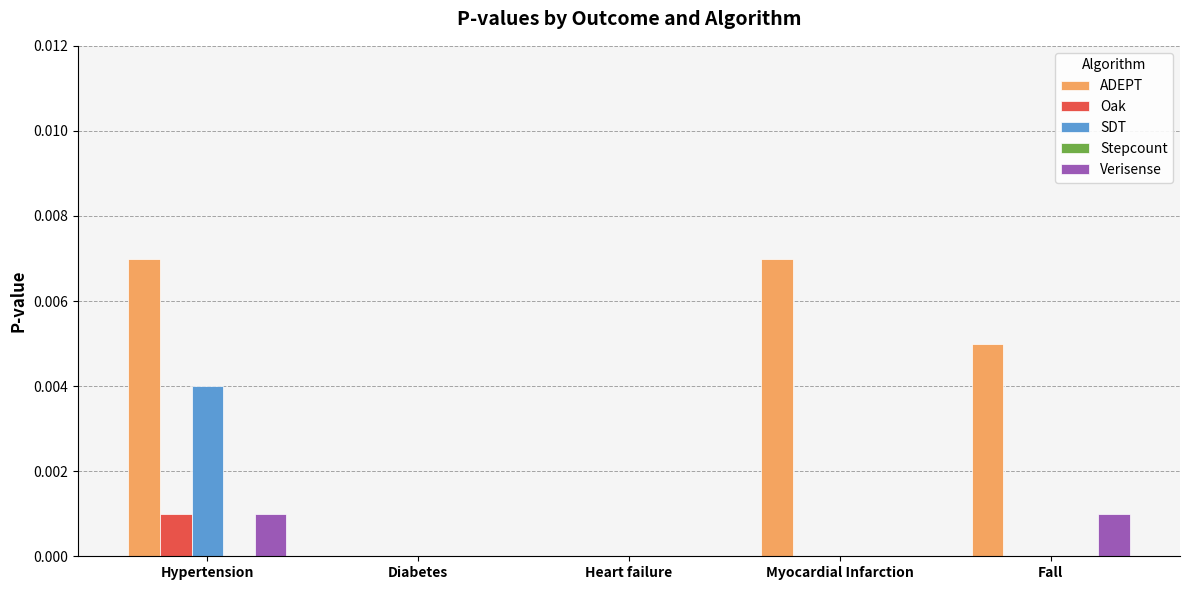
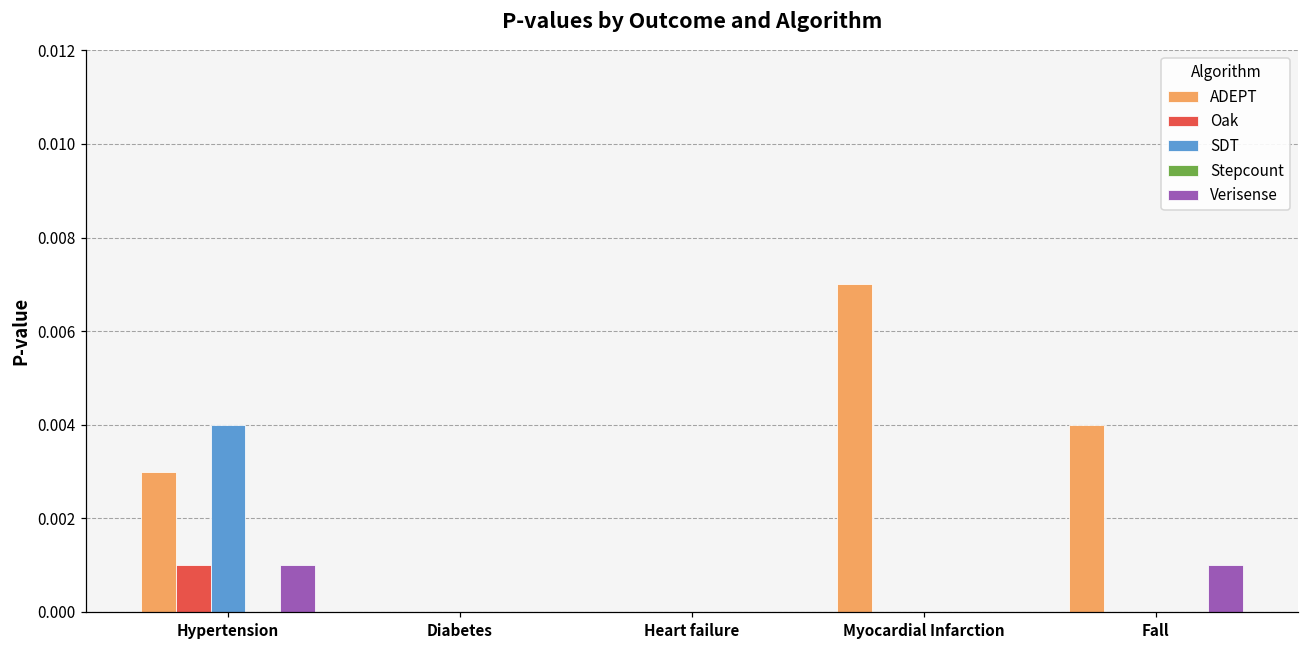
ADEPT, Hypertension: 0.007 -> 0.003
ADEPT, Fall: 0.005 -> 0.004
